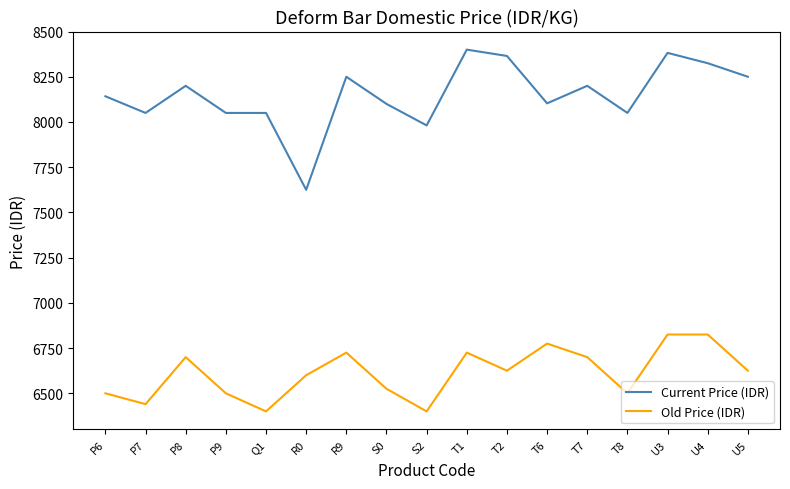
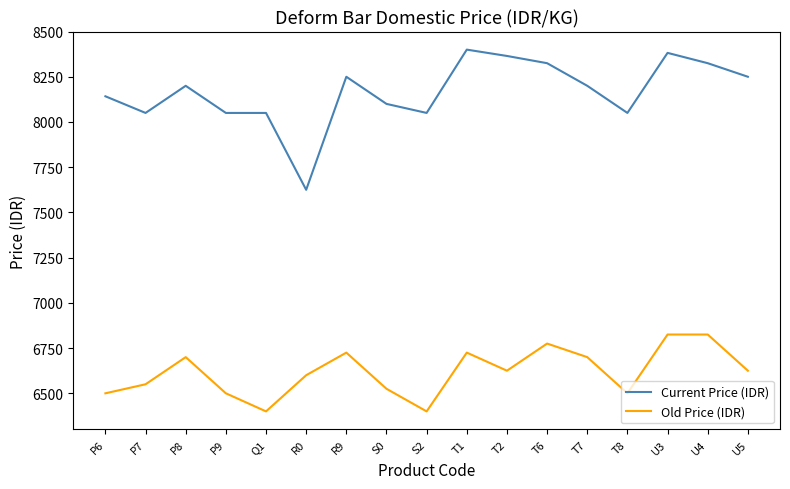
Old Price (IDR), P7: 6440 -> 6550
Current Price (IDR), S2: 7980 -> 8050
Current Price (IDR), T6: 8100 -> 8330
